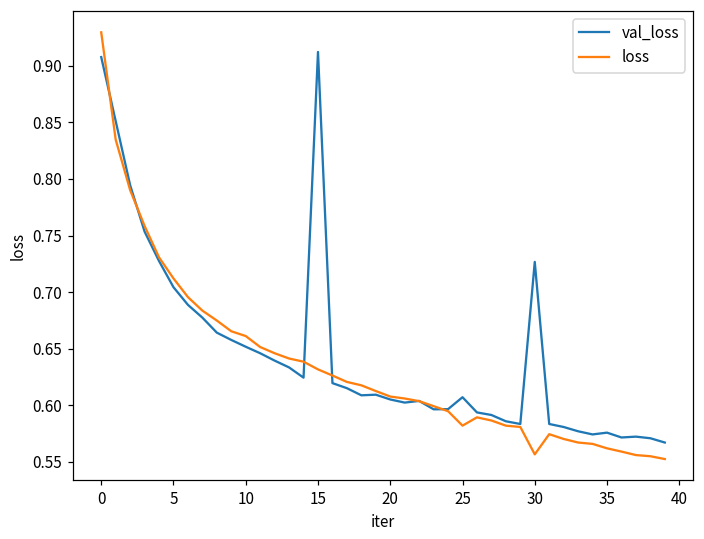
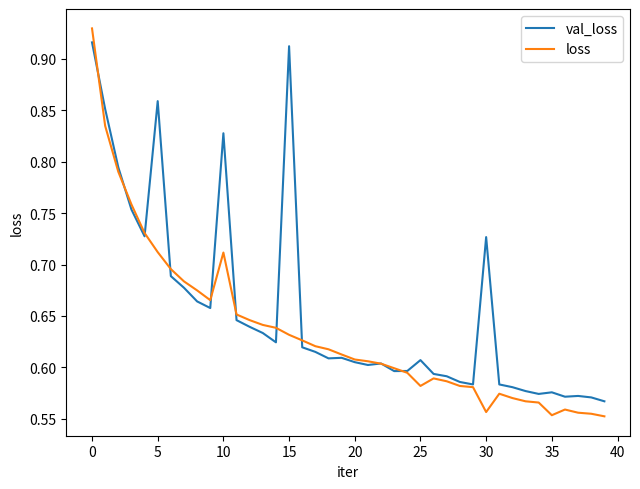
val_loss, 0: 0.908 -> 0.916
val_loss, 5: 0.704 -> 0.859
val_loss, 10: 0.652 -> 0.828
loss, 10: 0.661 -> 0.712
loss, 35: 0.562 -> 0.554
